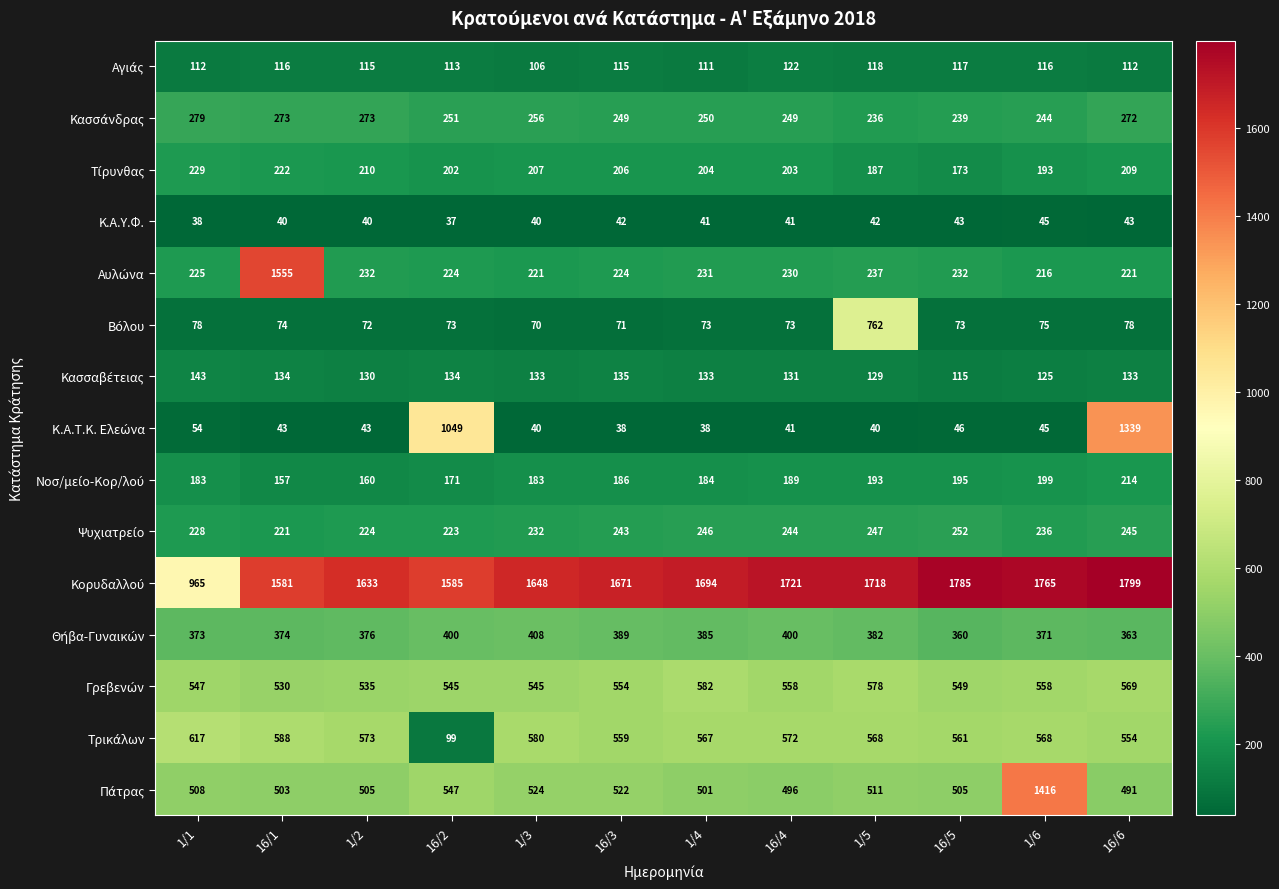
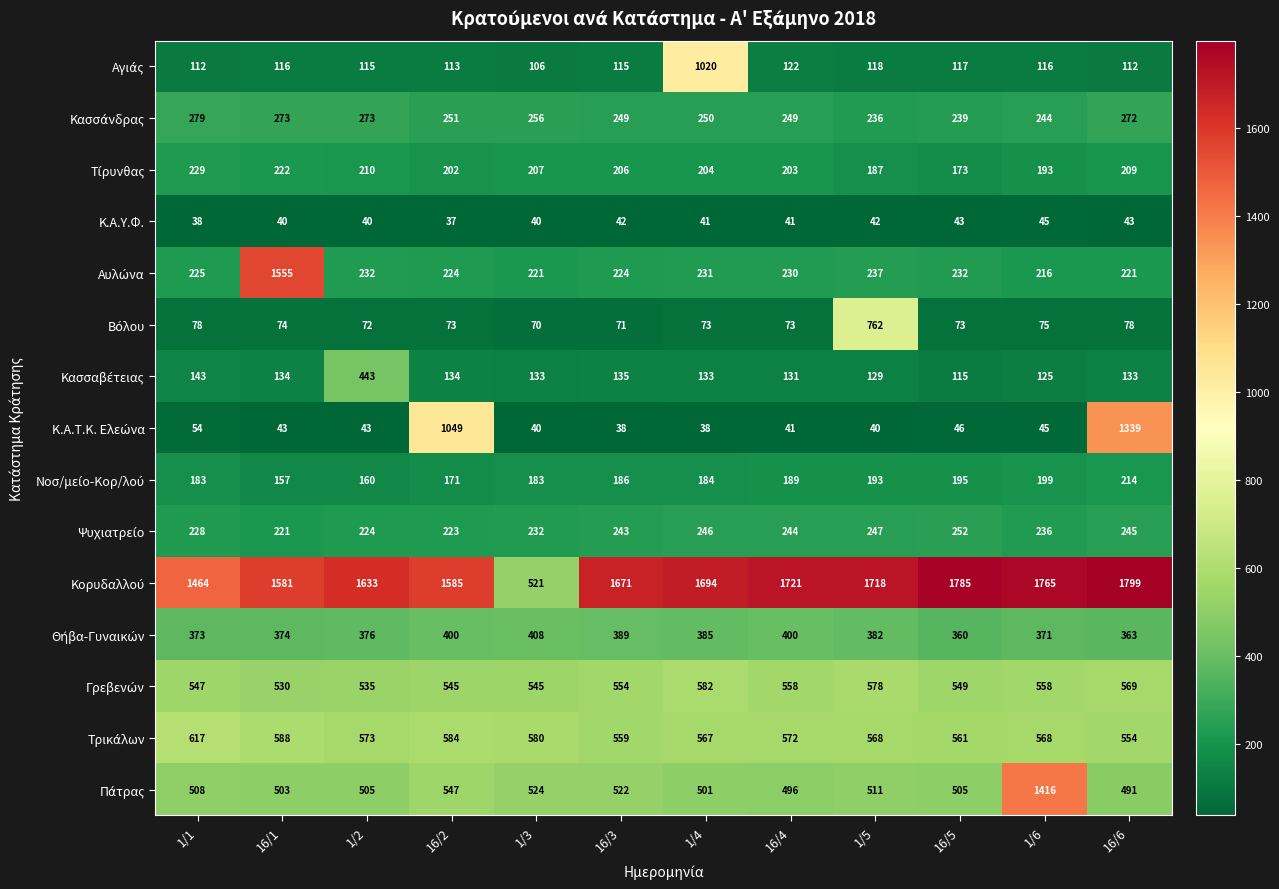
Αγιάς, 1/4: 111 -> 1020
Κασσαβέτειας, 1/2: 130 -> 443
Κορυδαλλού, 1/1: 965 -> 1464
Κορυδαλλού, 1/3: 1648 -> 521
Τρικάλων, 16/2: 99 -> 584
